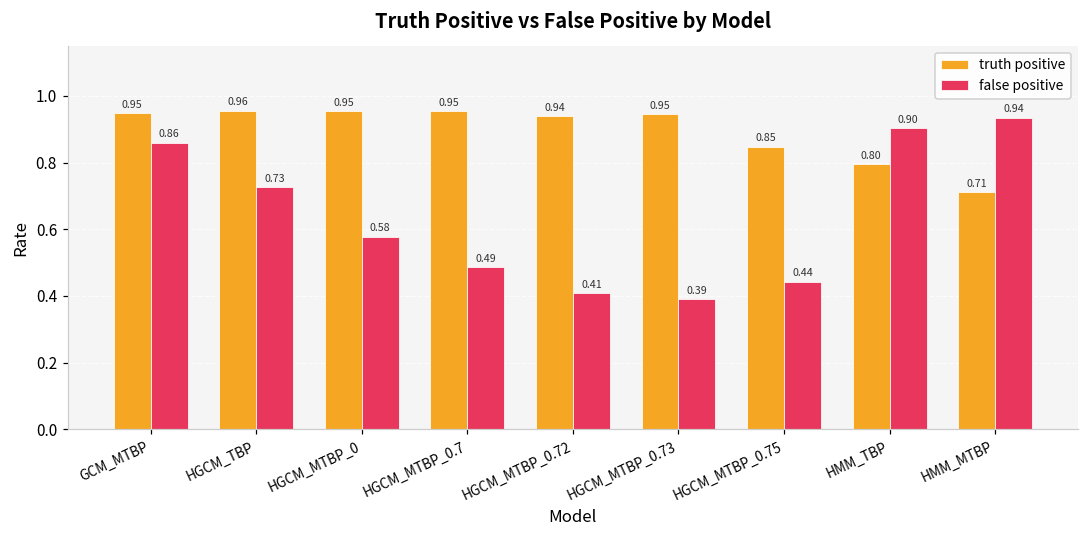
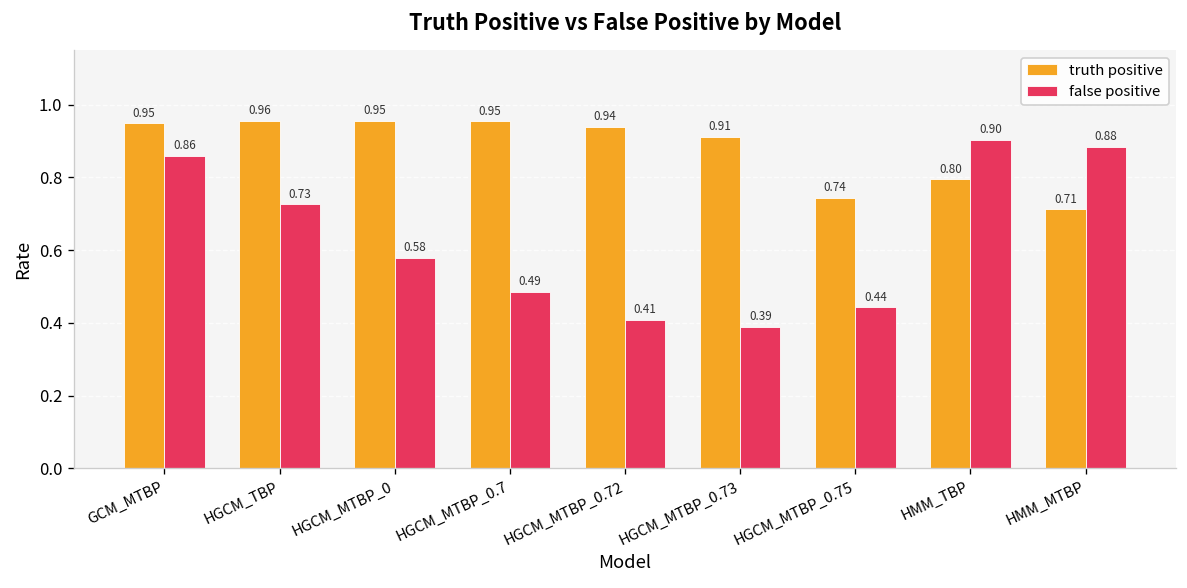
truth positive, HGCM_MTBP_0.73: 0.95 -> 0.91
truth positive, HGCM_MTBP_0.75: 0.85 -> 0.74
false positive, HMM_MTBP: 0.94 -> 0.88
